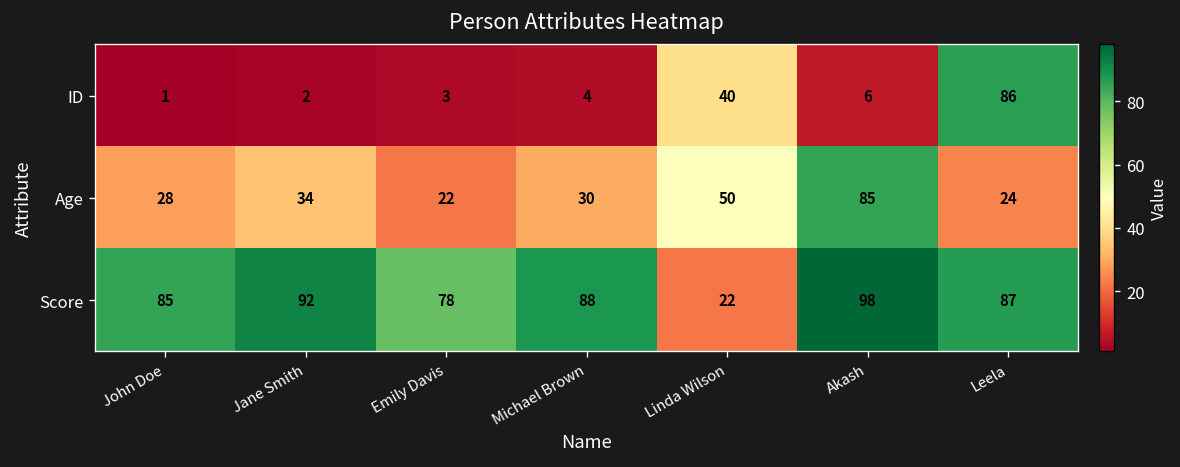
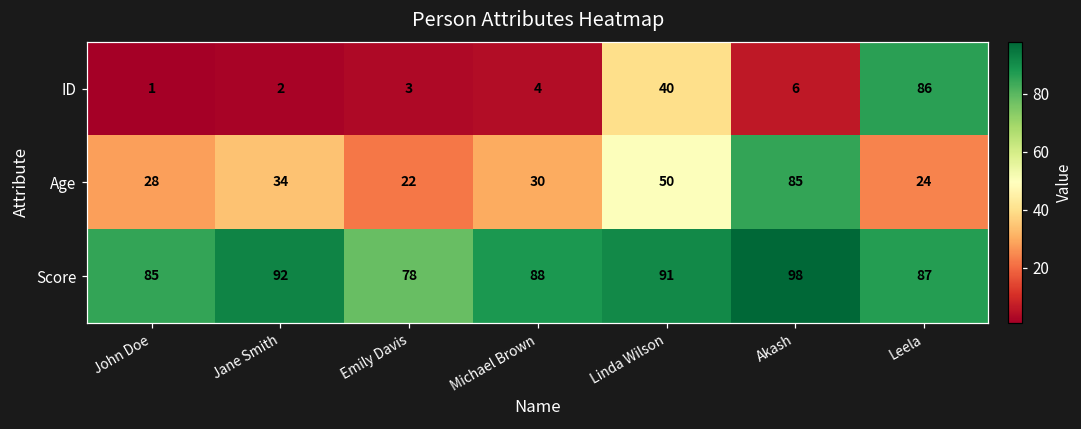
Score, Linda Wilson: 22 -> 91
